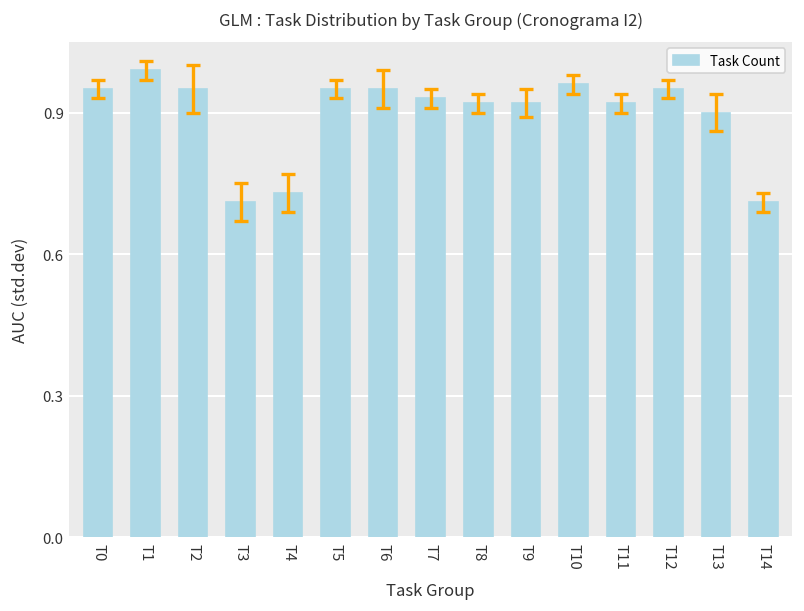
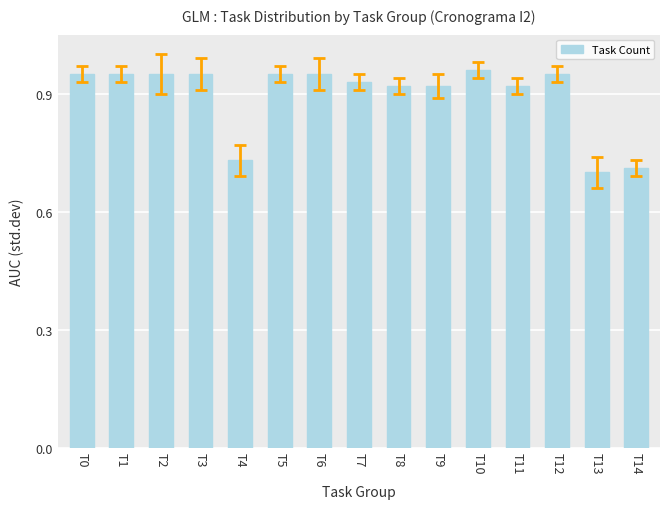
Task Count, T1: 0.99 -> 0.95
Task Count, T3: 0.71 -> 0.95
Task Count, T13: 0.9 -> 0.7
